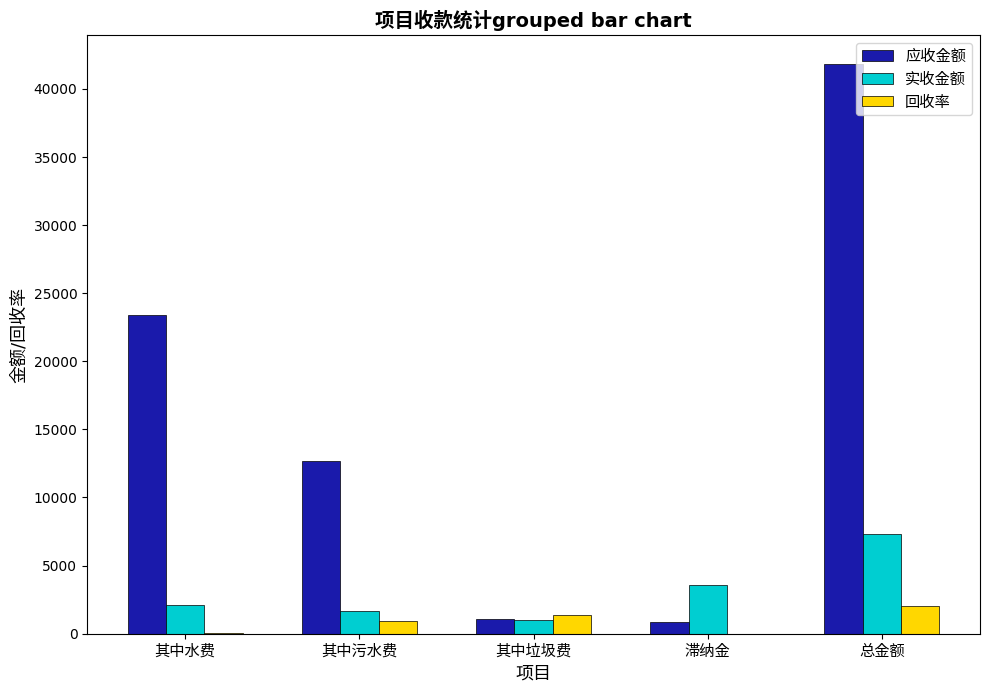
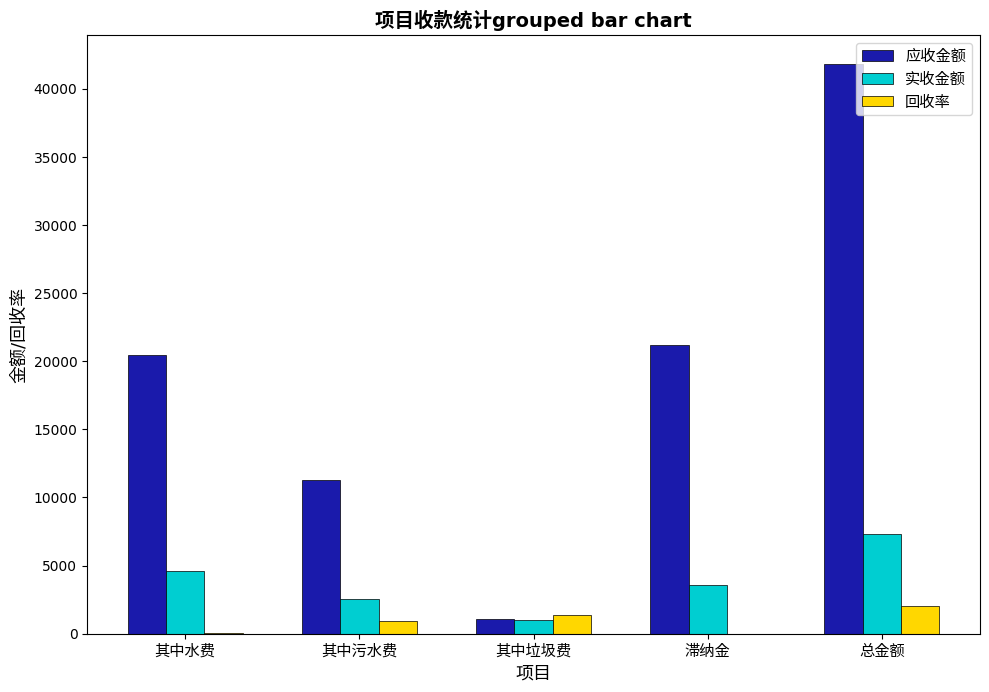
应收金额, 其中水费: 23400 -> 20500
实收金额, 其中水费: 2100 -> 4600
应收金额, 其中污水费: 12700 -> 11300
实收金额, 其中污水费: 1700 -> 2500
应收金额, 滞纳金: 800 -> 21200
